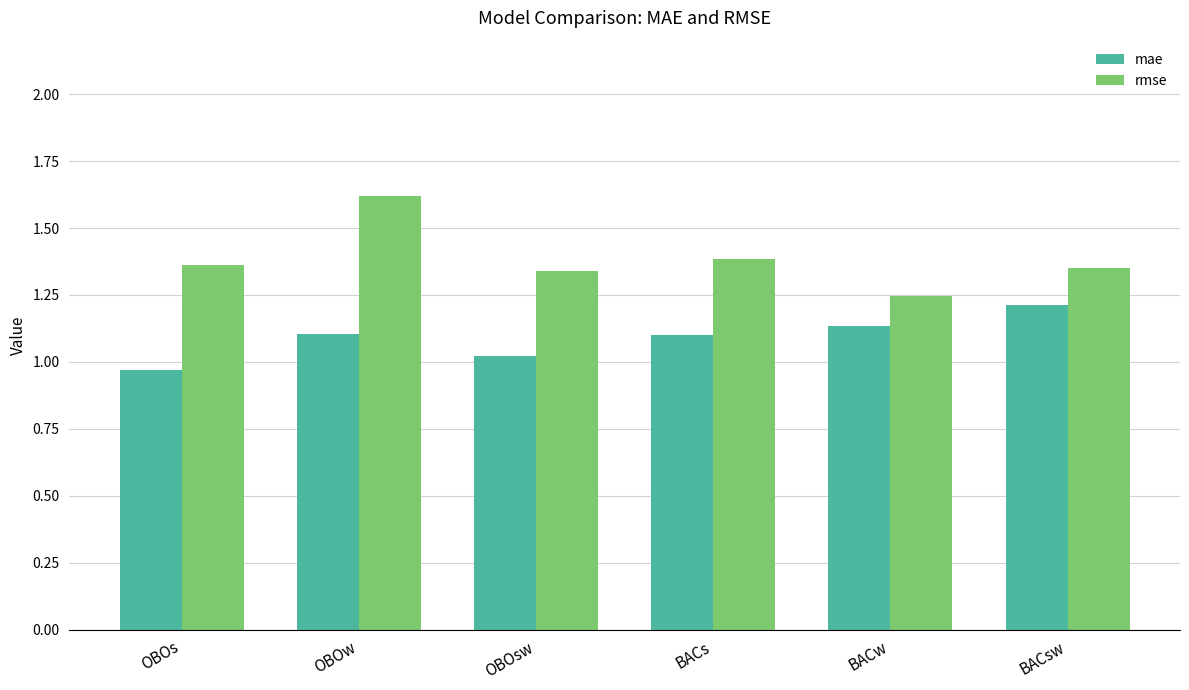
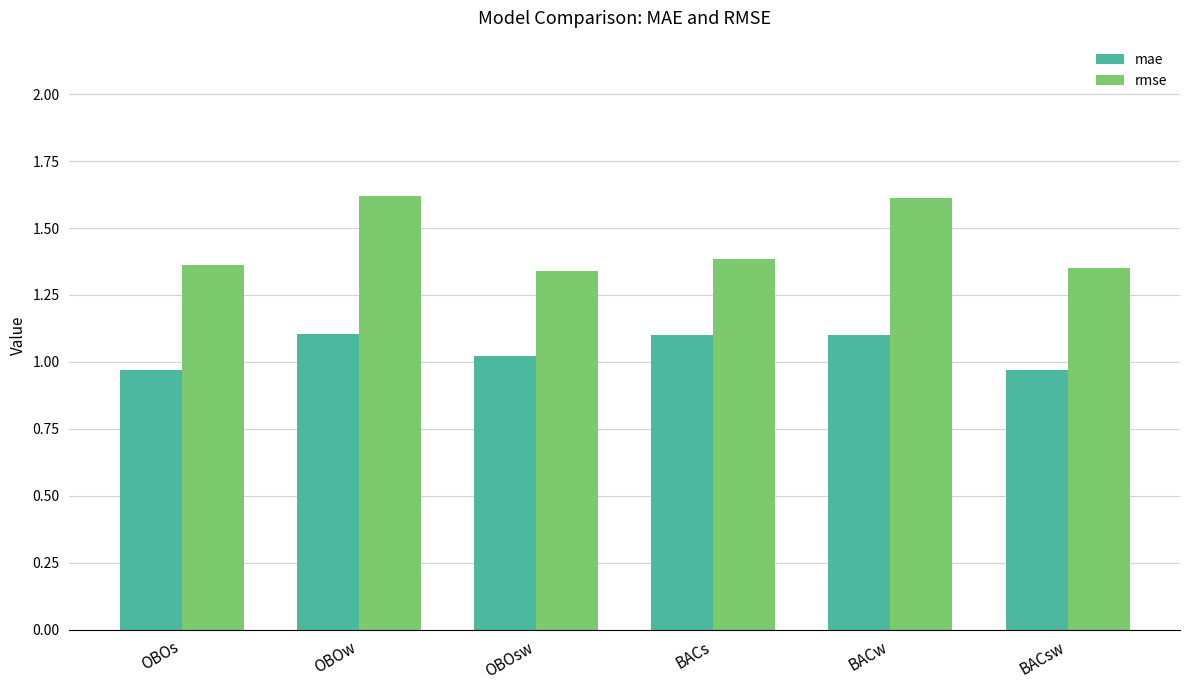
mae, BACw: 1.13 -> 1.10
rmse, BACw: 1.24 -> 1.61
mae, BACsw: 1.21 -> 0.97
